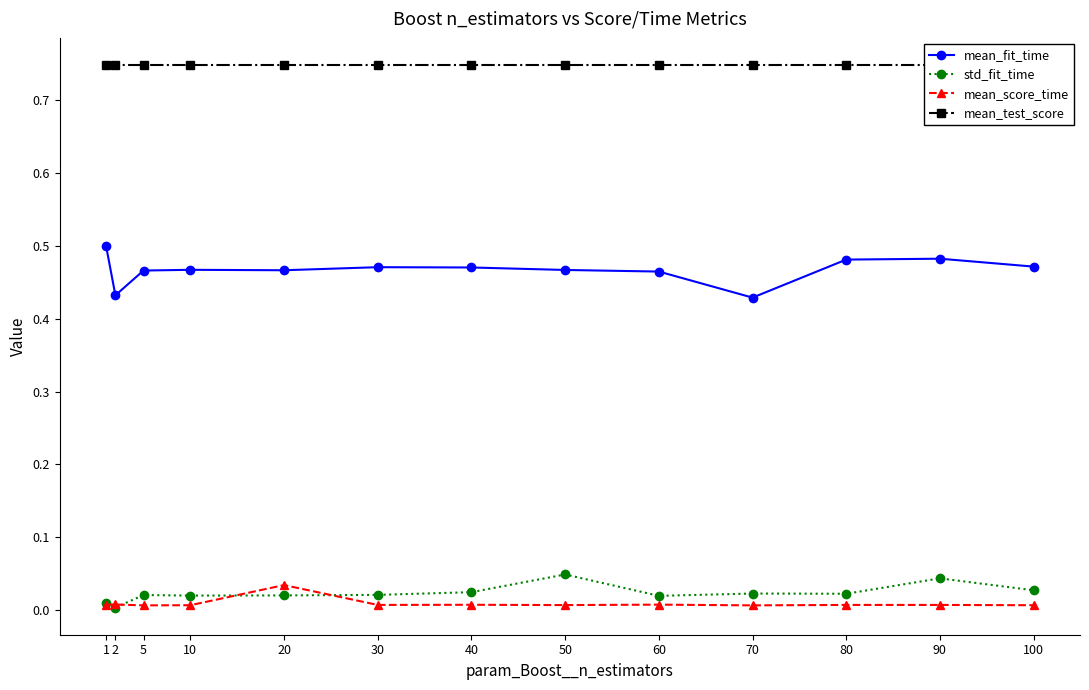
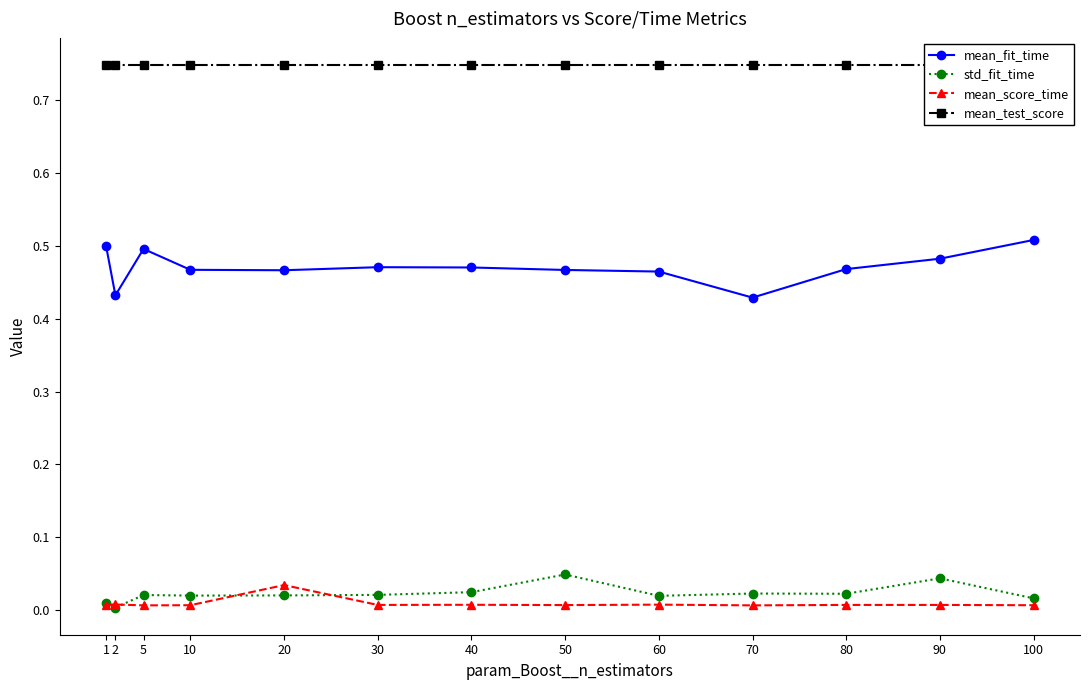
mean_fit_time, 5: 0.47 -> 0.50
mean_fit_time, 80: 0.48 -> 0.47
mean_fit_time, 100: 0.47 -> 0.51
std_fit_time, 100: 0.03 -> 0.02
